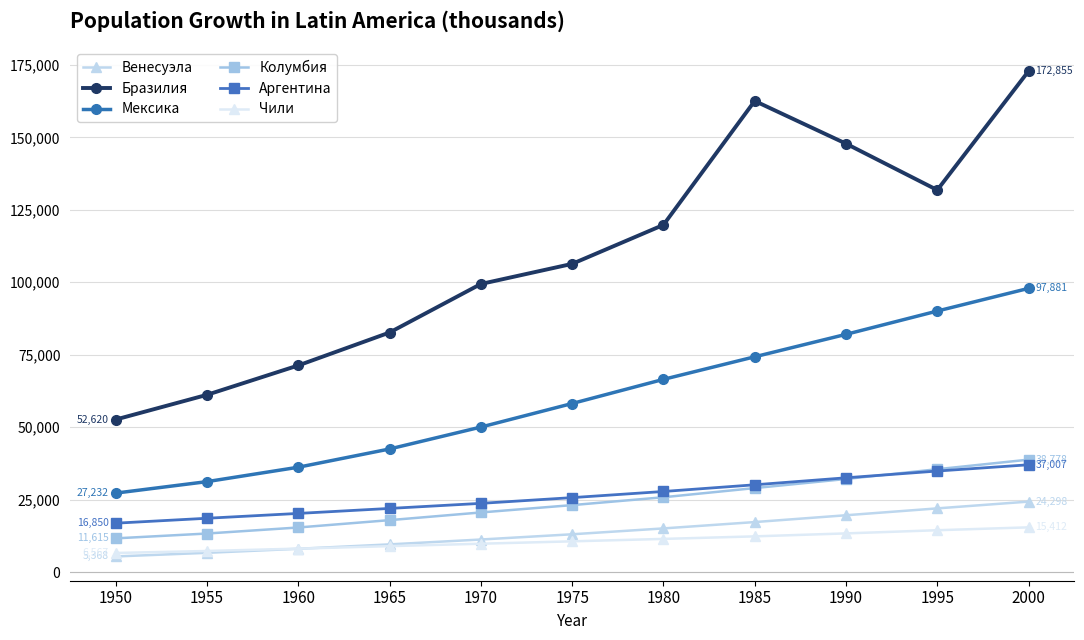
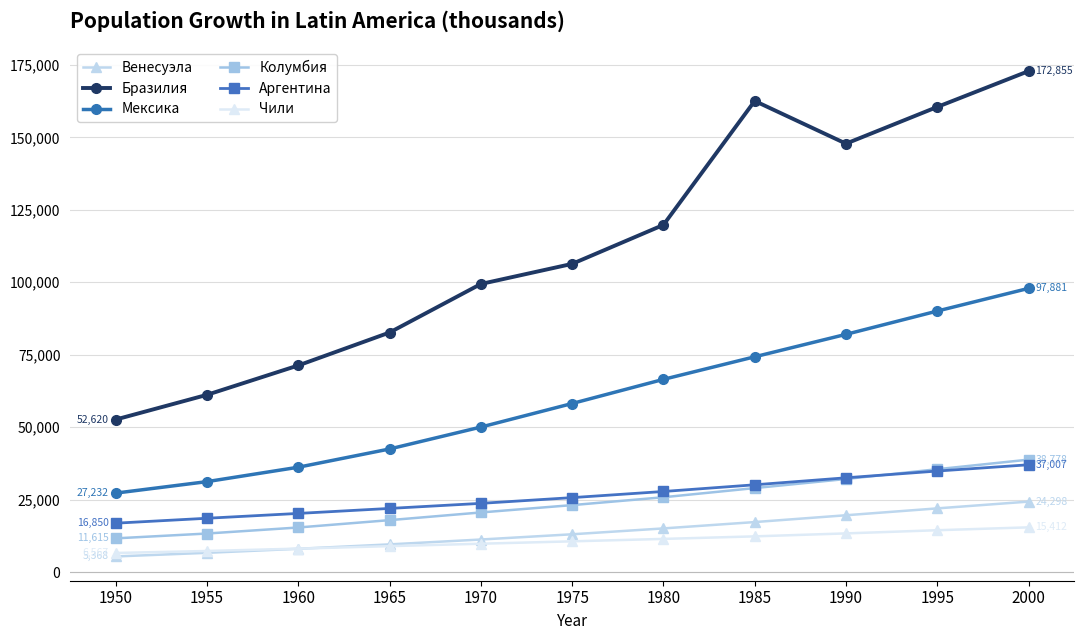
Бразилия, 1995: 132,000 -> 160,000
